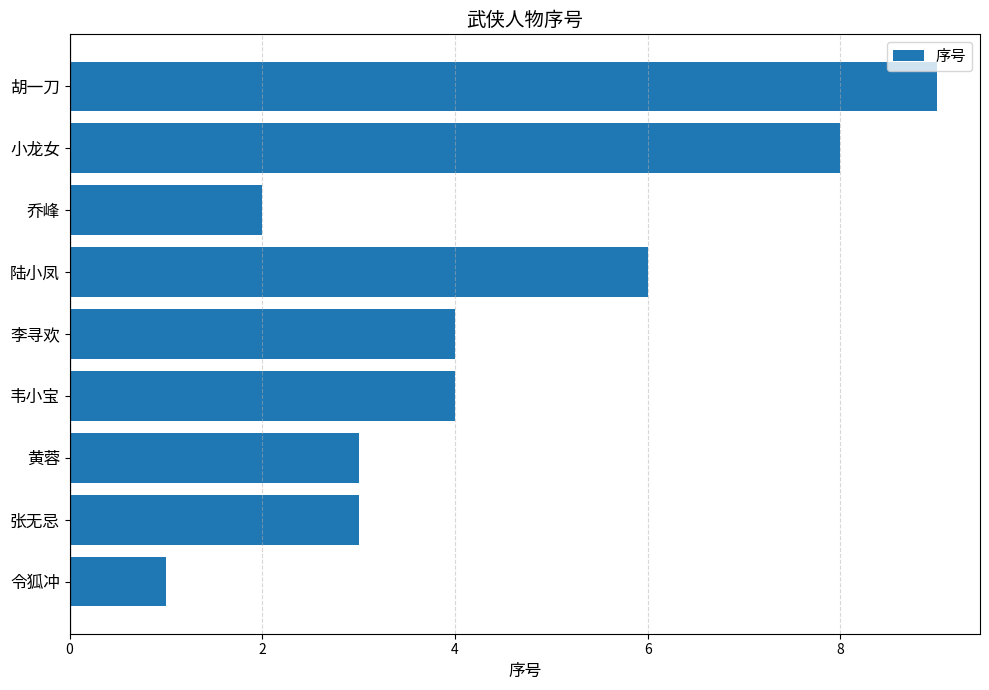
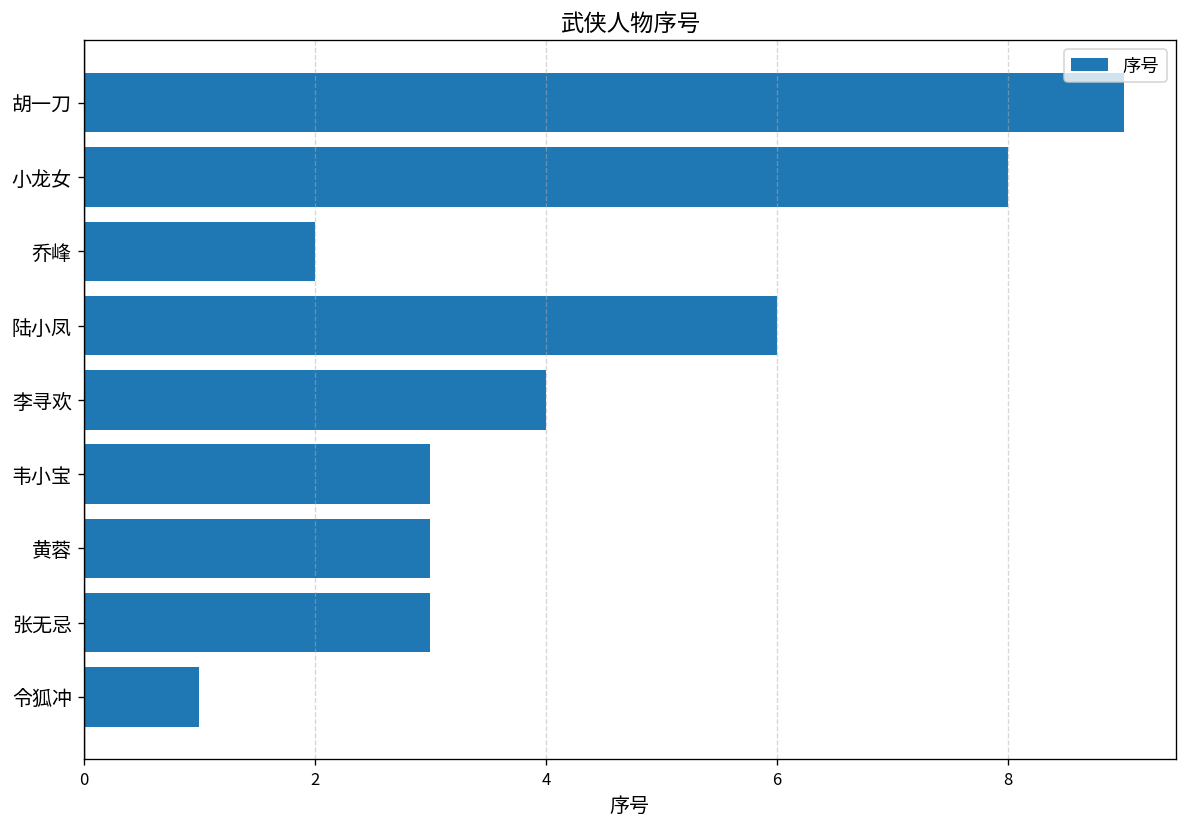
韦小宝: 4 -> 3
